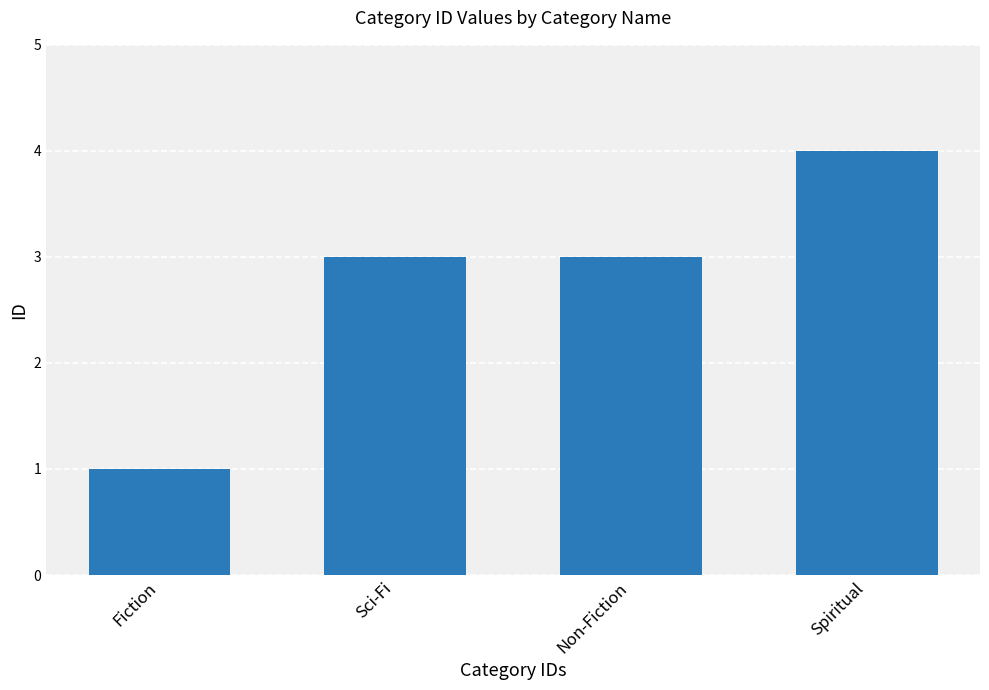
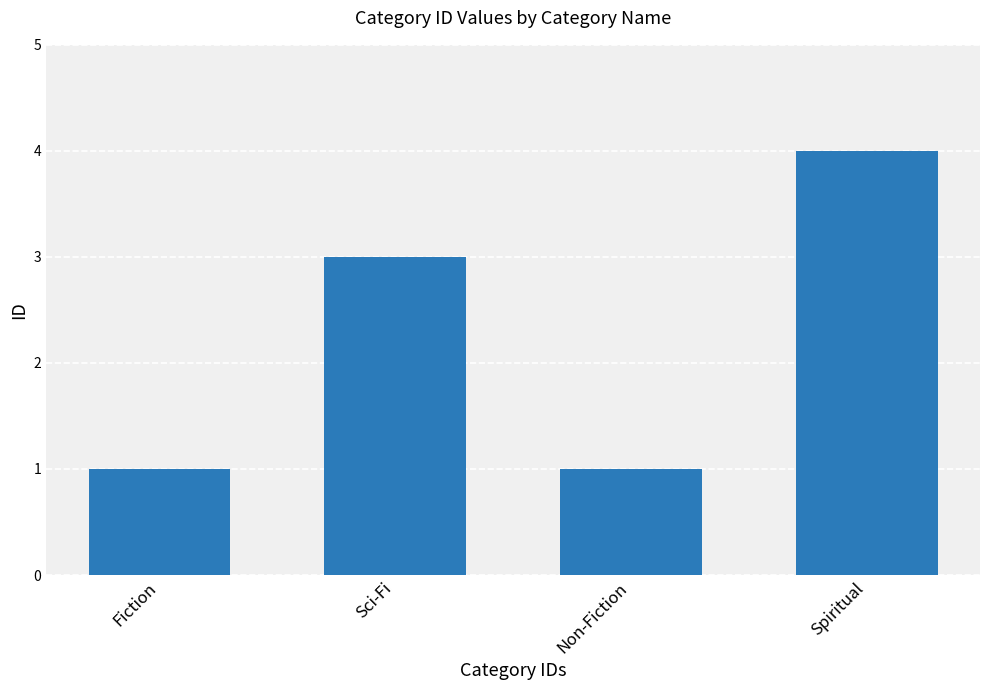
Non-Fiction: 3 -> 1
